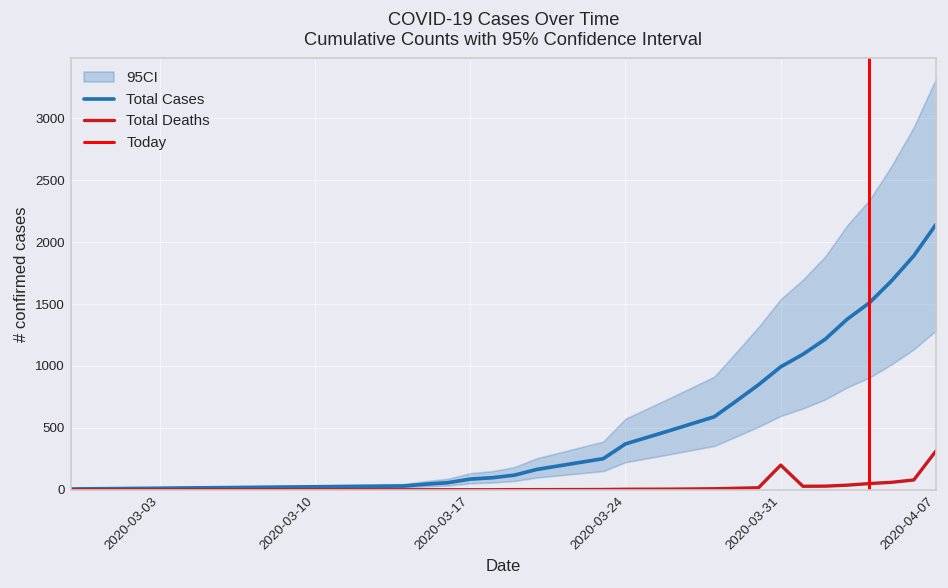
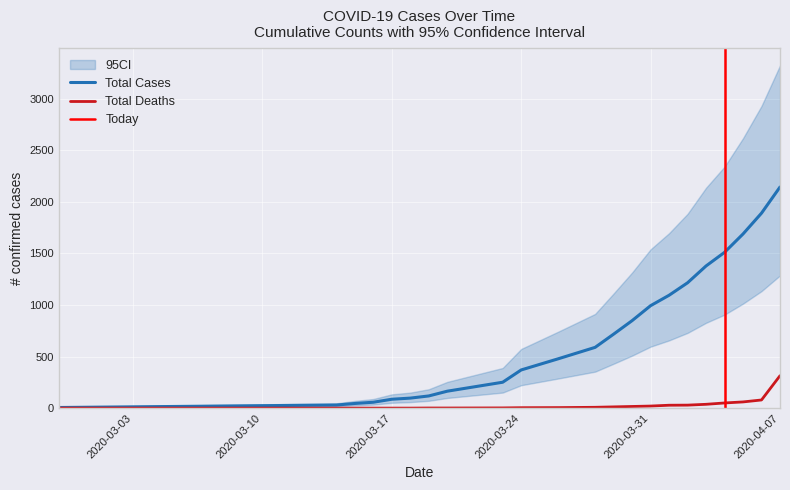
Total Deaths, 2020-03-31: 200 -> 20
